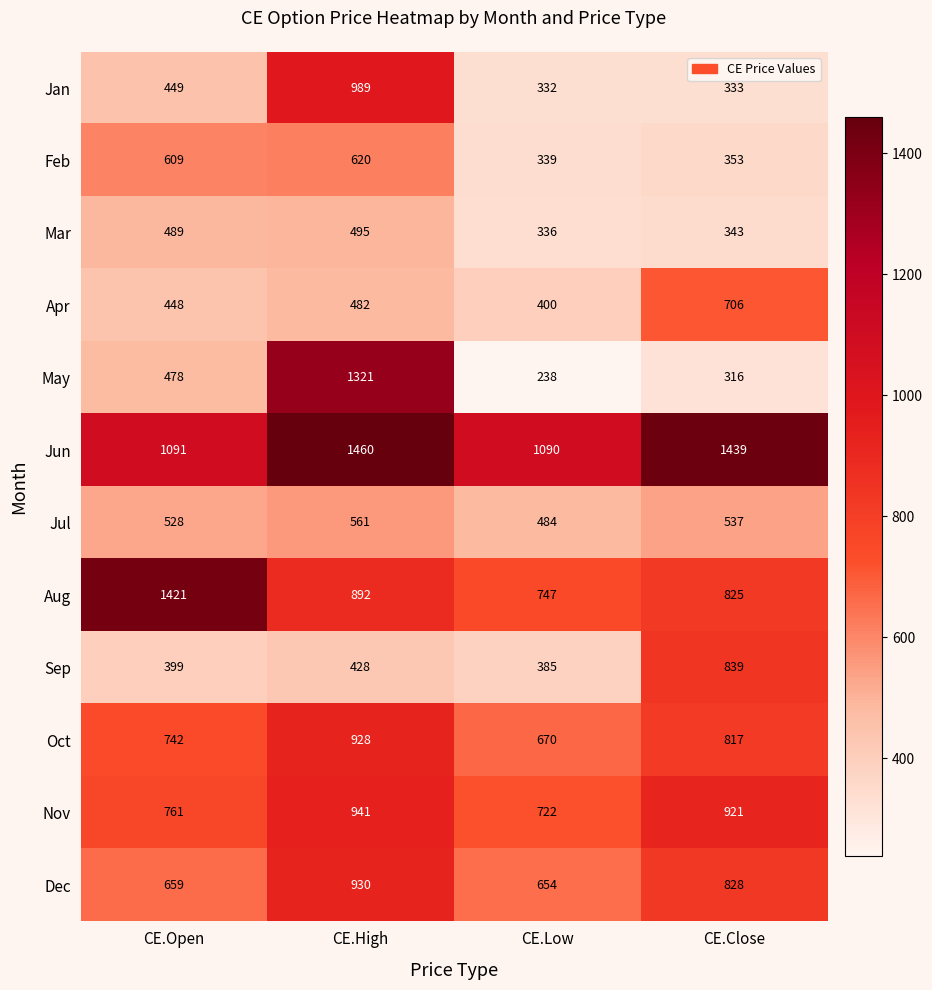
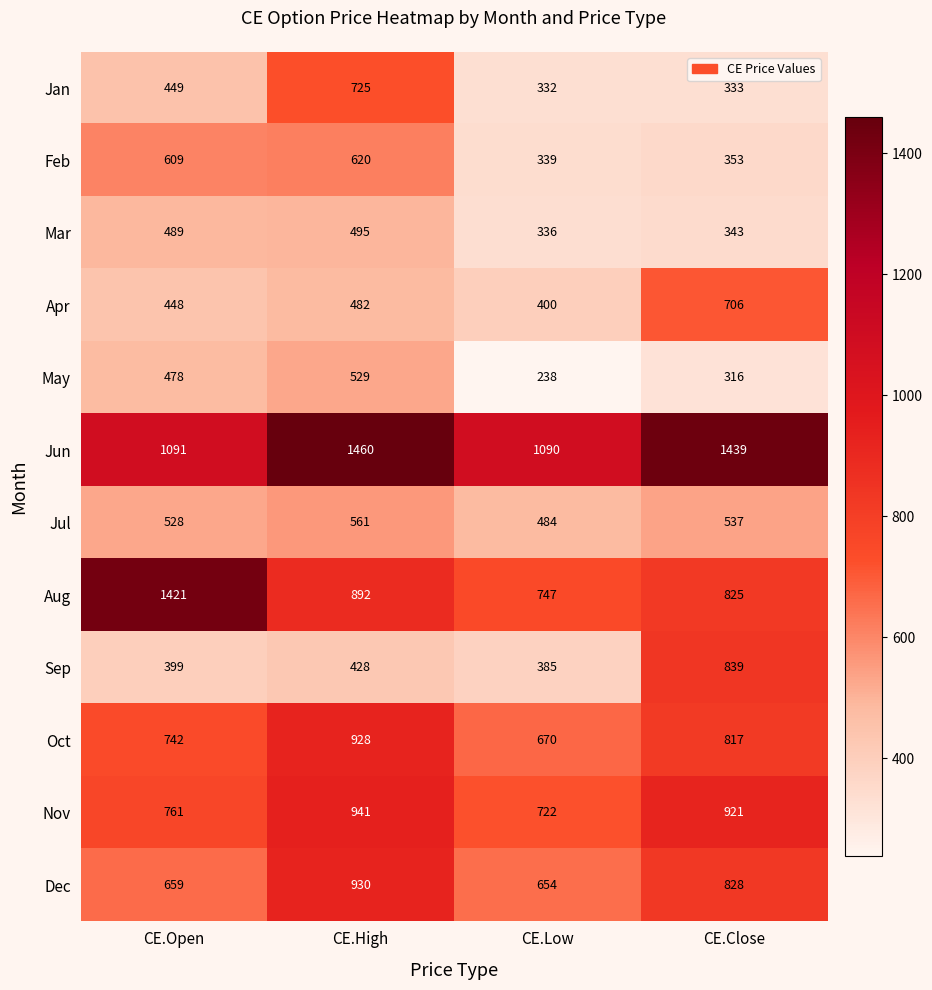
Jan, CE.High: 989 -> 725
May, CE.High: 1321 -> 529
